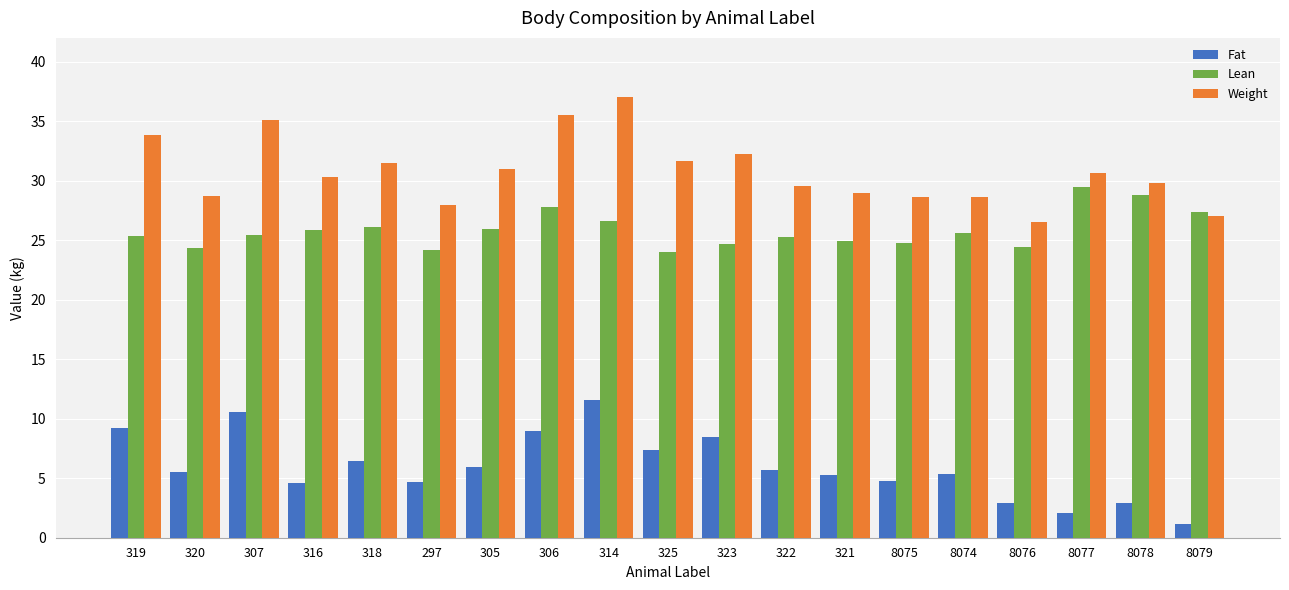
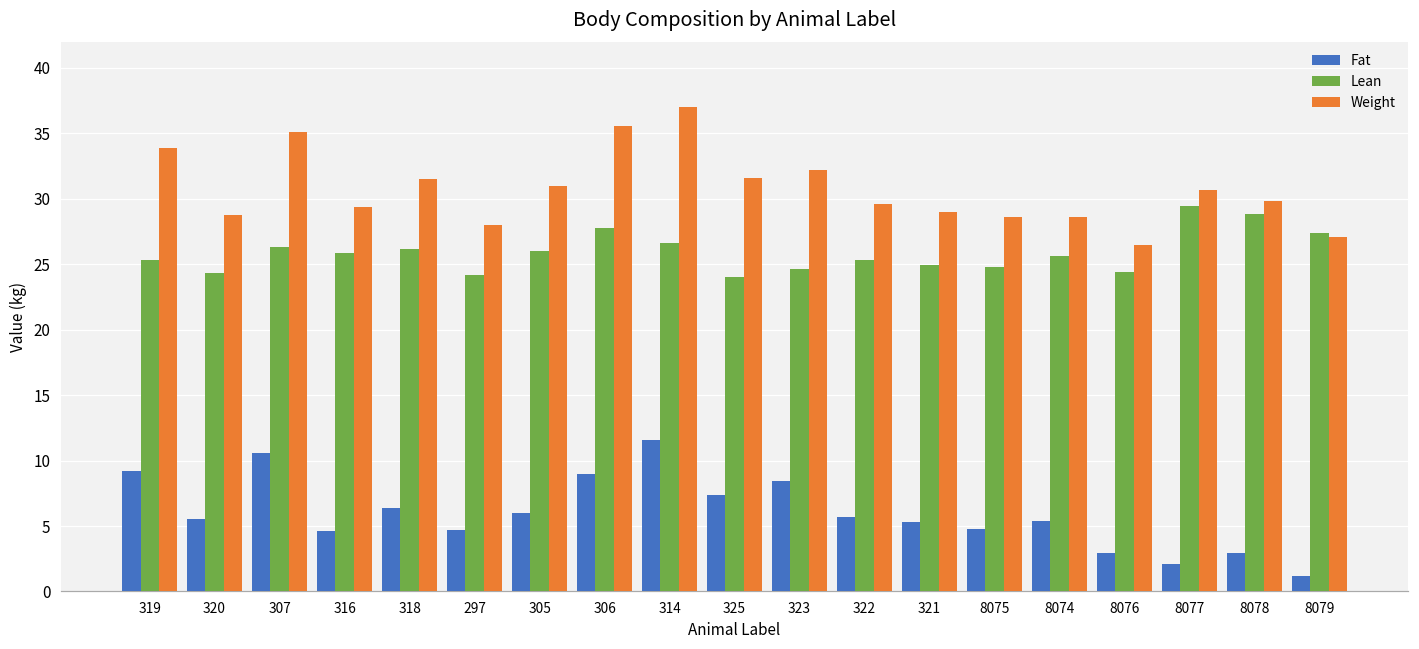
Lean, 307: 25.4 -> 26.3
Weight, 316: 30.3 -> 29.4
